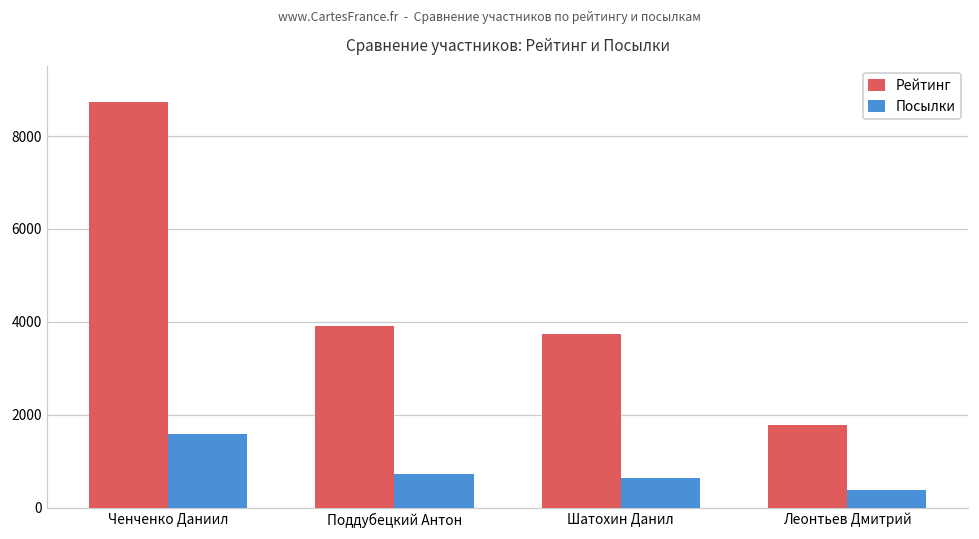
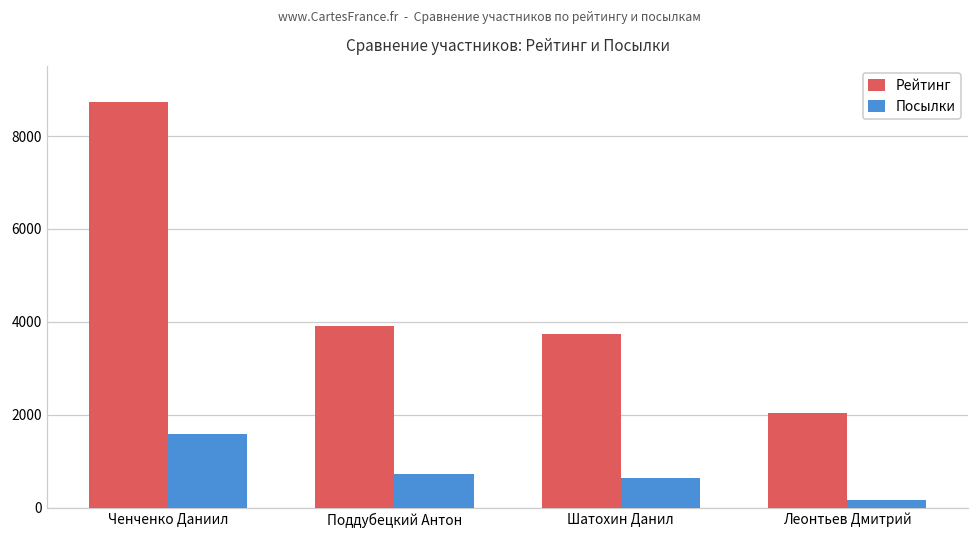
Рейтинг, Леонтьев Дмитрий: 1800 -> 2000
Посылки, Леонтьев Дмитрий: 400 -> 200
